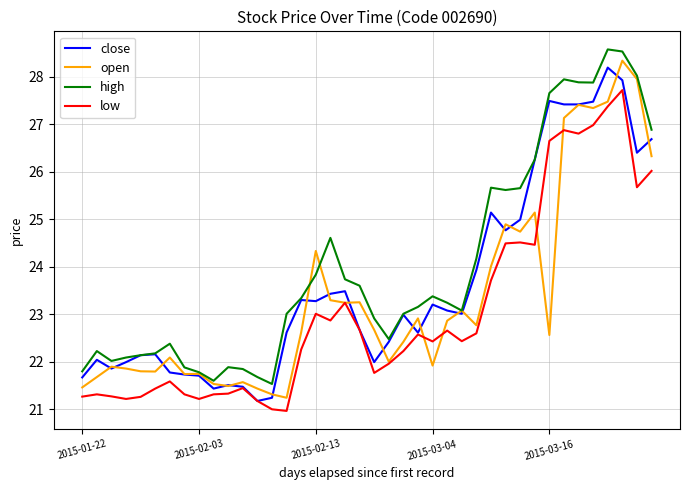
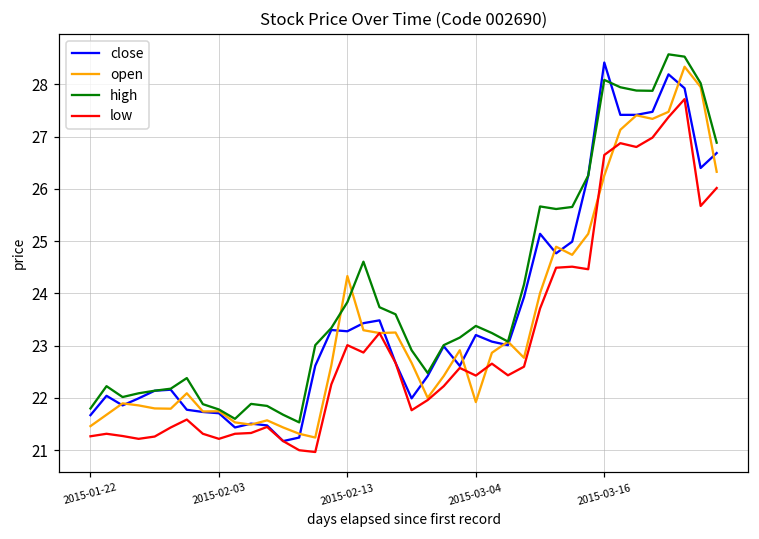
close, 2015-03-16: 27.5 -> 28.4
open, 2015-03-16: 22.6 -> 26.3
high, 2015-03-16: 27.7 -> 28.1
